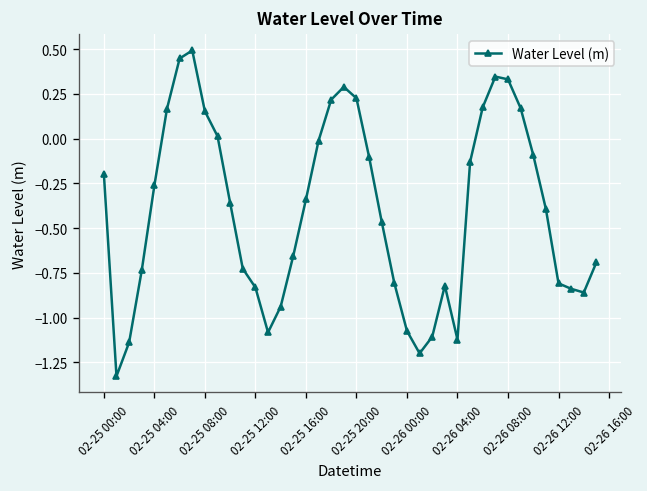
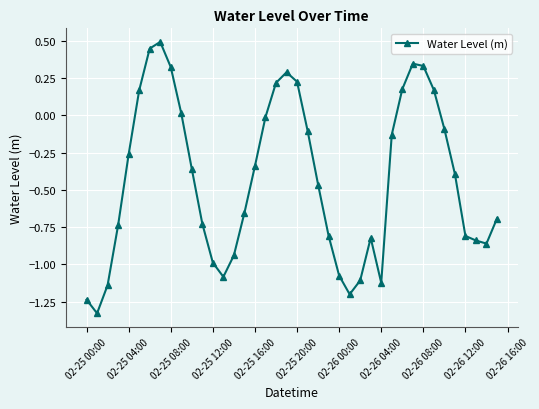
02-25 00:00: -0.20 -> -1.24
02-25 08:00: 0.15 -> 0.32
02-25 12:00: -0.83 -> -0.99
